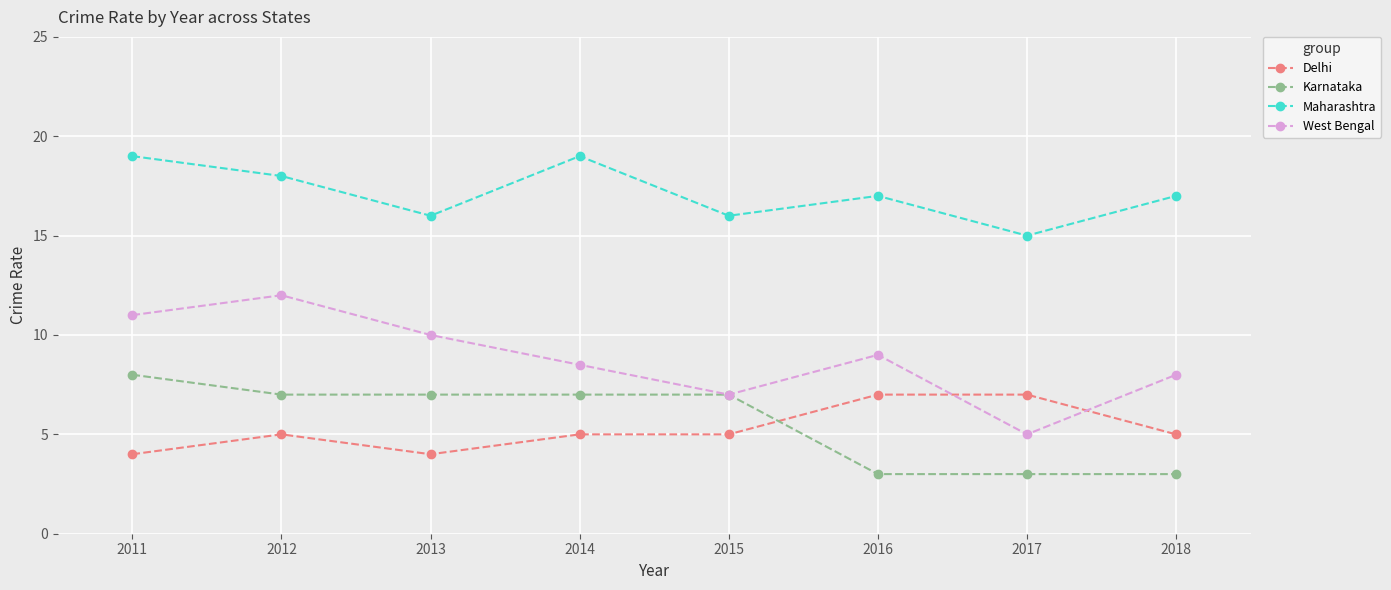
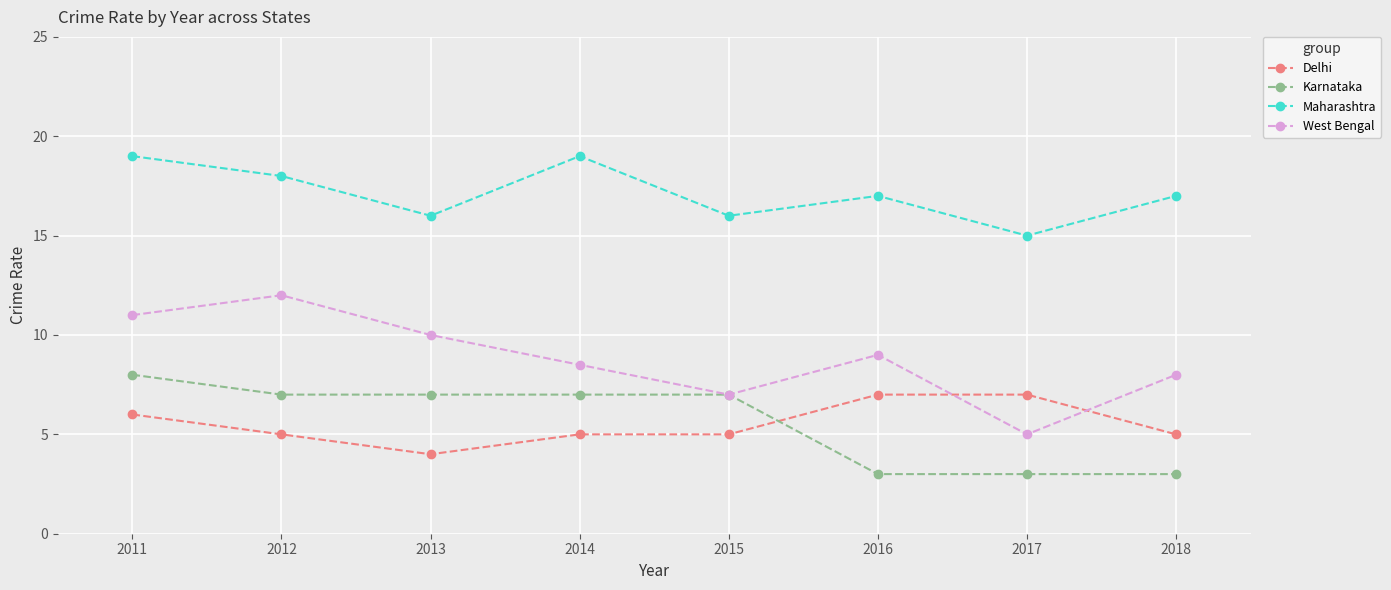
Delhi, 2011: 4 -> 6
